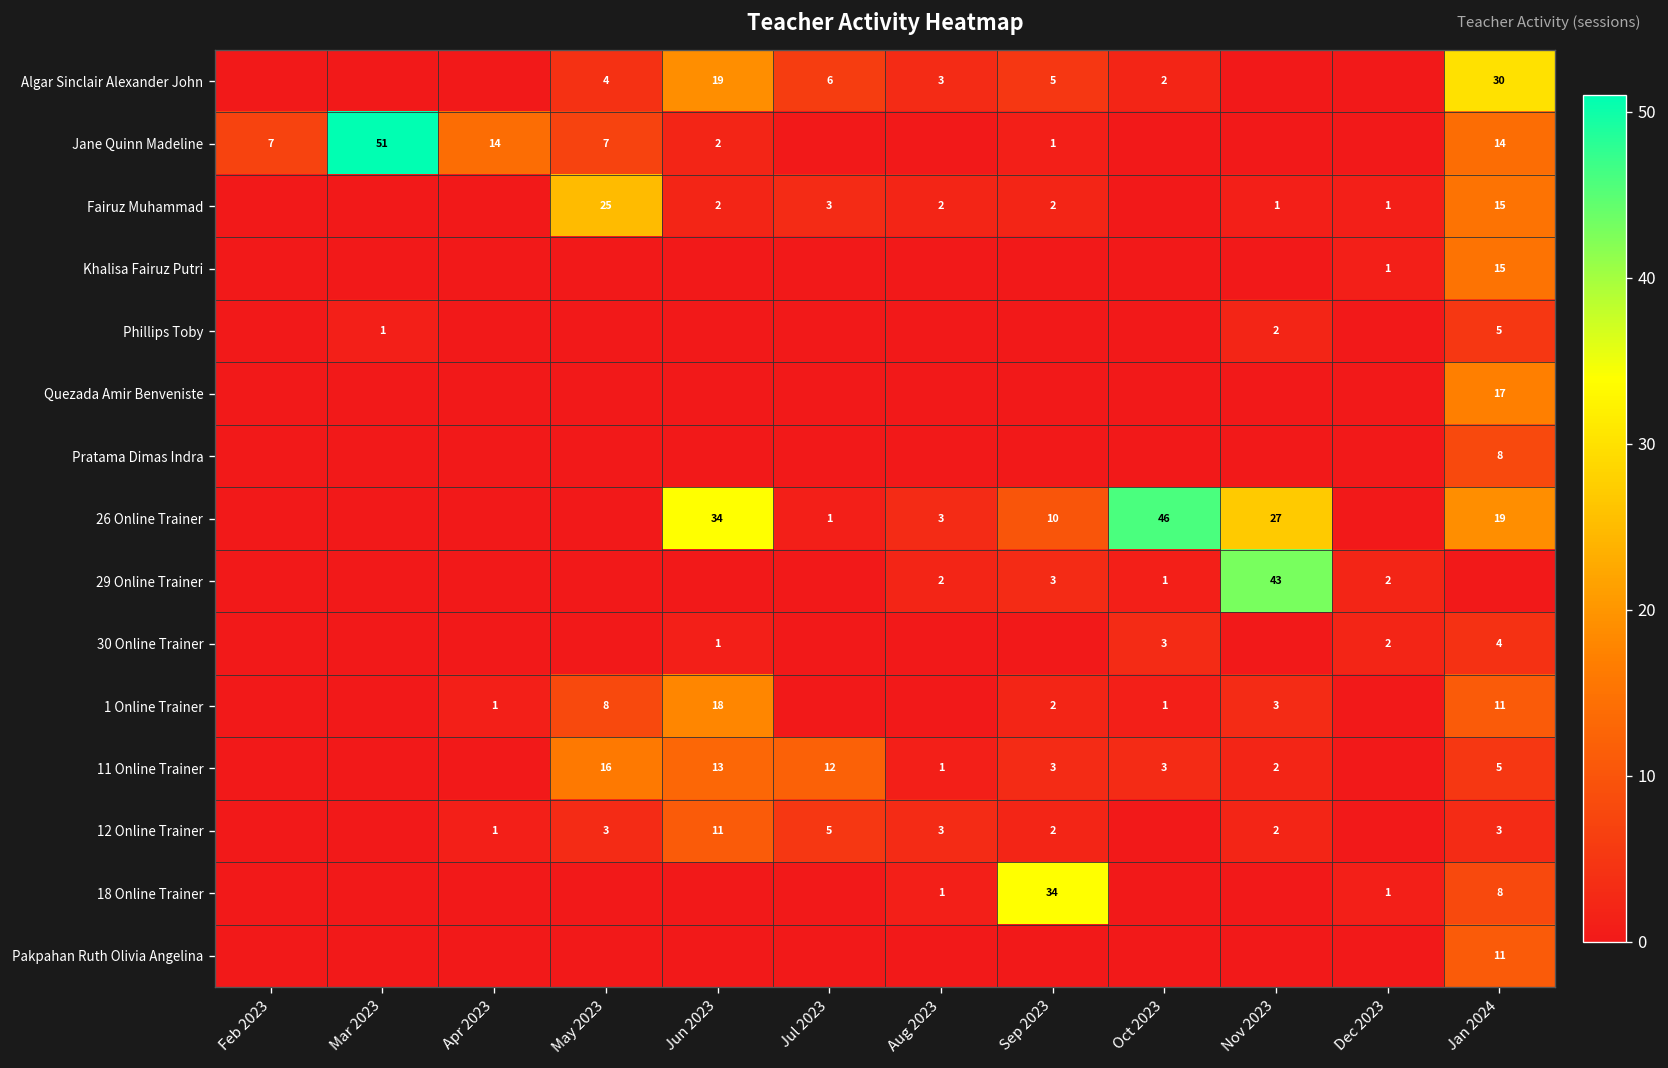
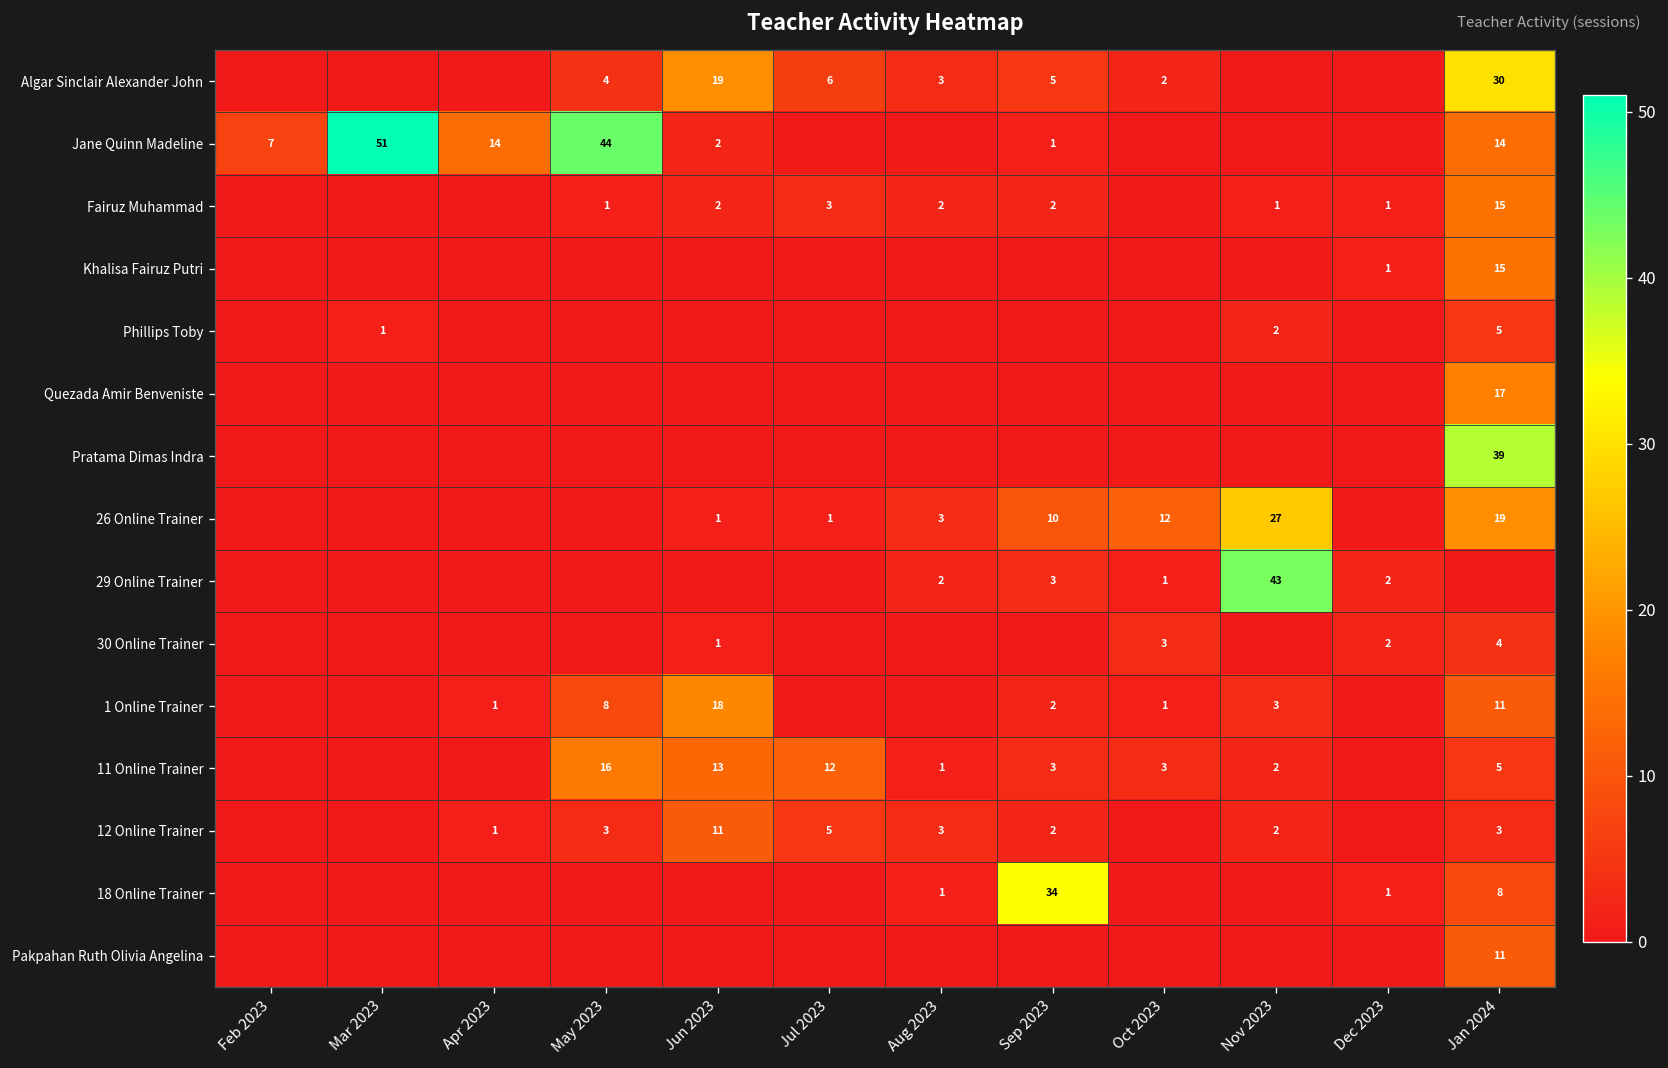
Jane Quinn Madeline, May 2023: 7 -> 44
Fairuz Muhammad, May 2023: 25 -> 1
Pratama Dimas Indra, Jan 2024: 8 -> 39
26 Online Trainer, Jun 2023: 34 -> 1
26 Online Trainer, Oct 2023: 46 -> 12
